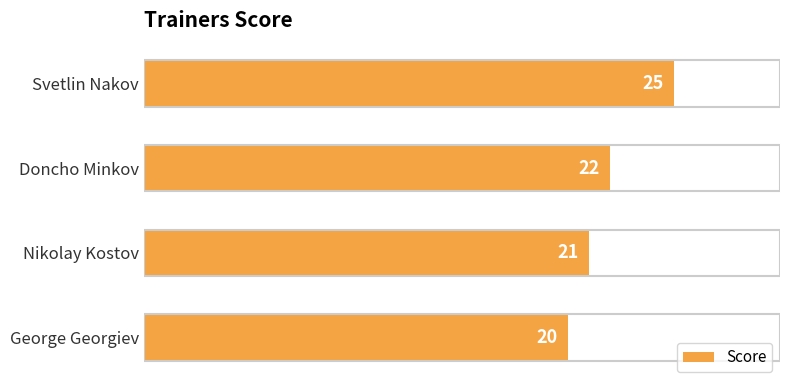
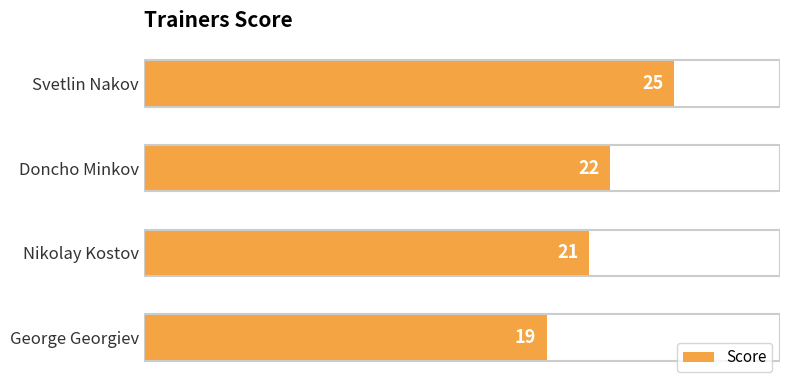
George Georgiev: 20 -> 19
